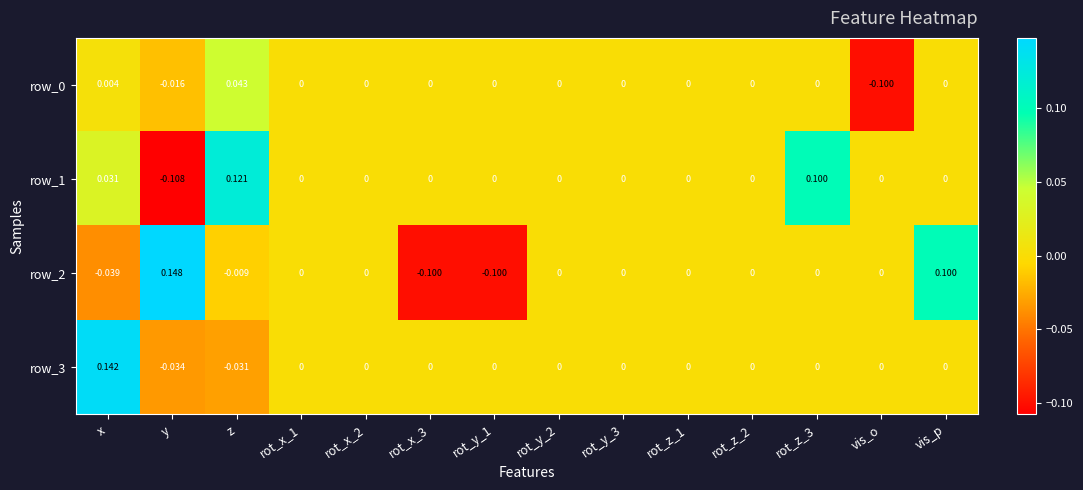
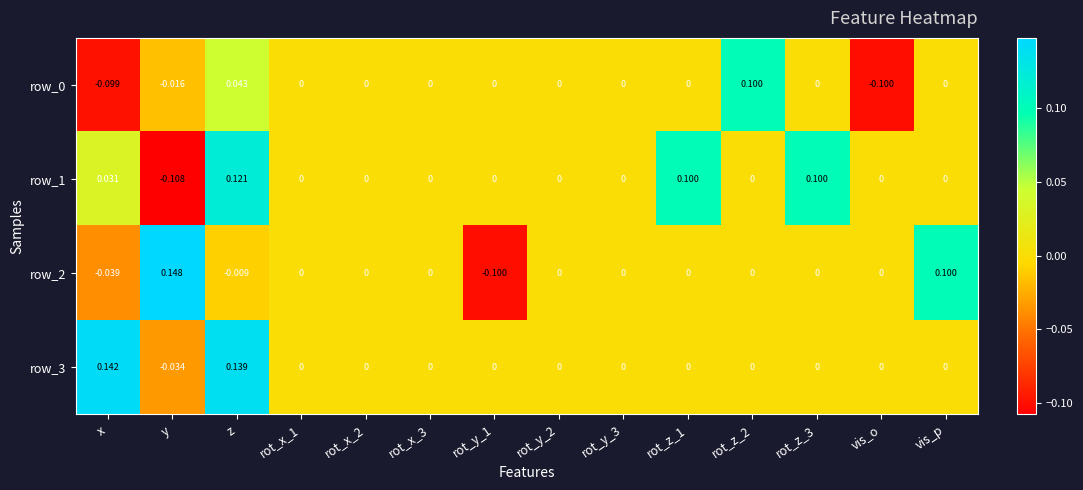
row_0, x: 0.004 -> -0.099
row_0, rot_z_2: 0 -> 0.100
row_1, rot_z_1: 0 -> 0.100
row_2, rot_x_3: -0.100 -> 0
row_3, z: -0.031 -> 0.139
